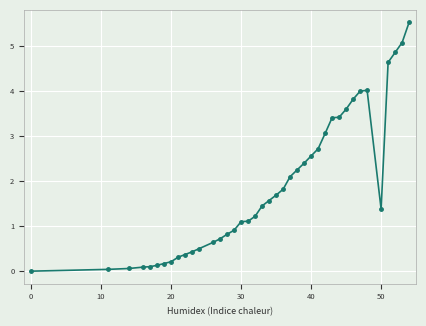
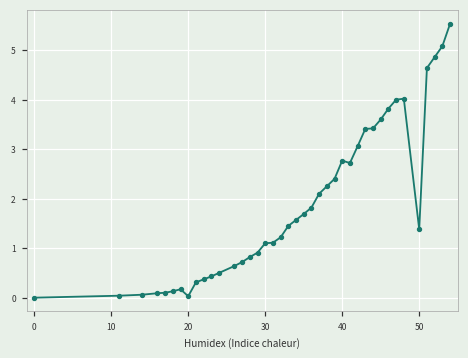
20: 0.2 -> 0.0
40: 2.6 -> 2.8
